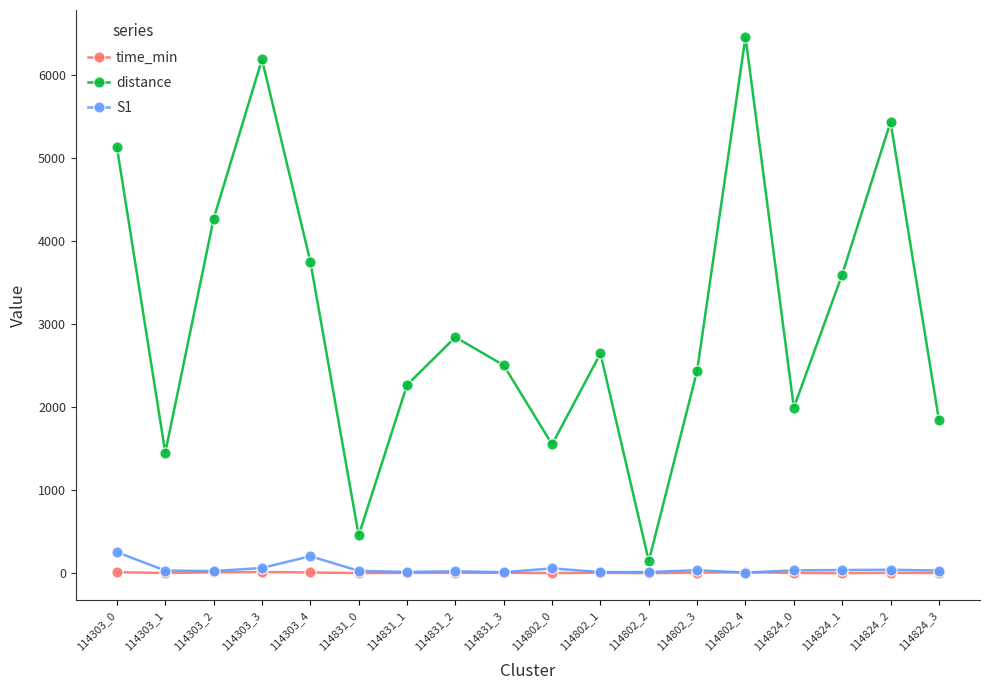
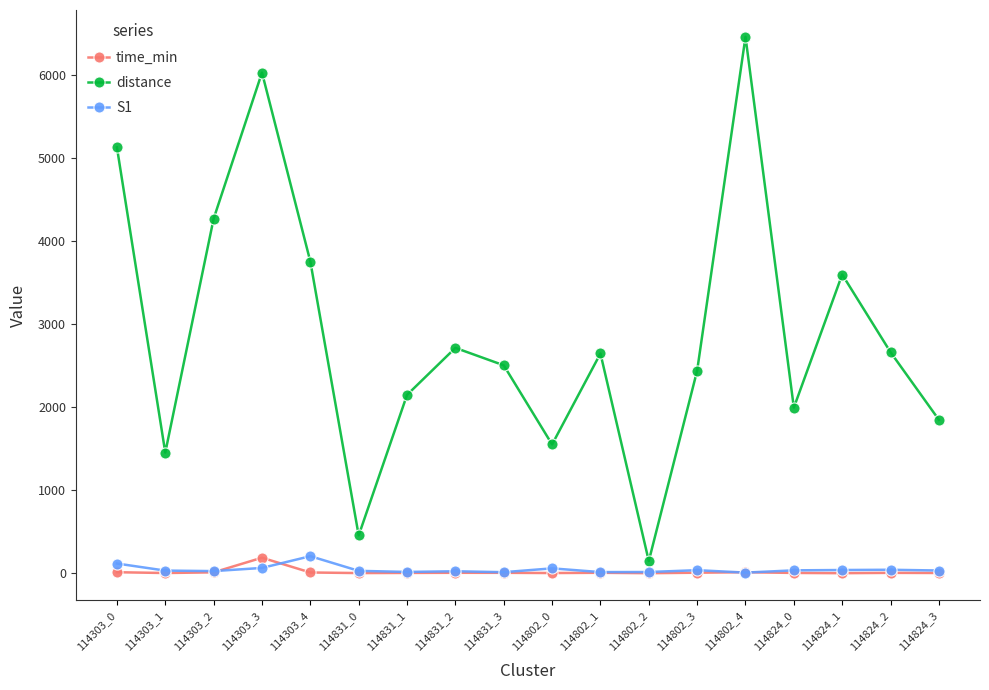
S1, 114303_0: 300 -> 100
time_min, 114303_3: 0 -> 200
distance, 114303_3: 6200 -> 6000
distance, 114831_1: 2300 -> 2100
distance, 114831_2: 2800 -> 2700
distance, 114824_2: 5400 -> 2700
